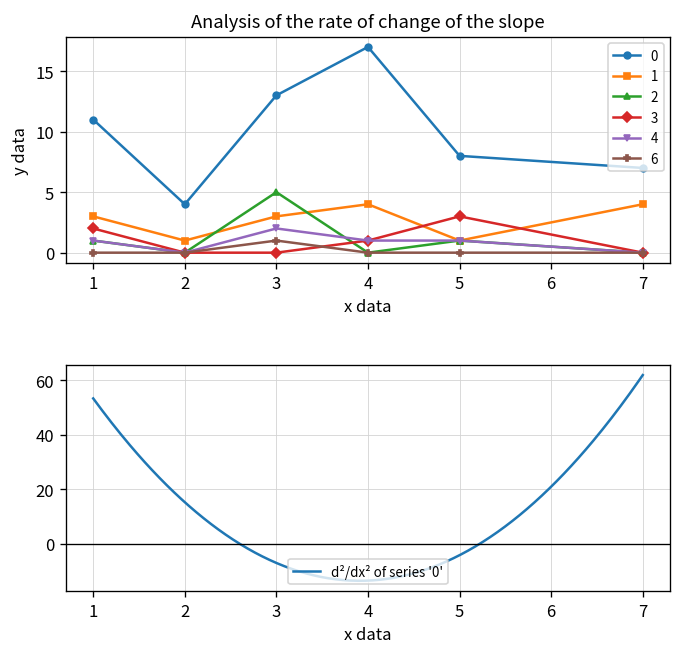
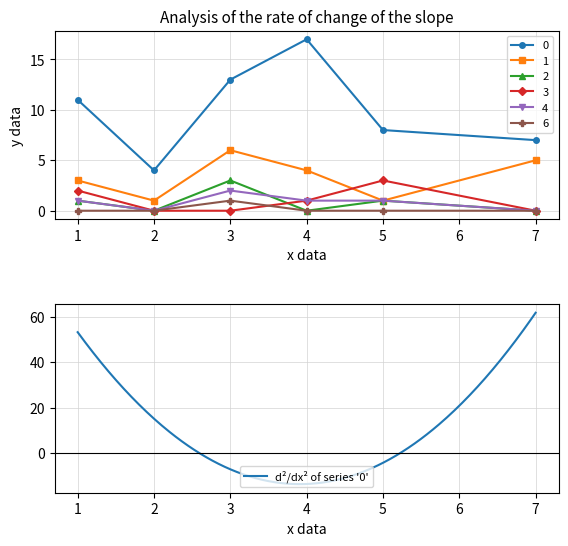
Analysis of the rate of change of the slope, 1, 3: 3 -> 6
Analysis of the rate of change of the slope, 2, 3: 5 -> 3
Analysis of the rate of change of the slope, 1, 7: 4 -> 5
